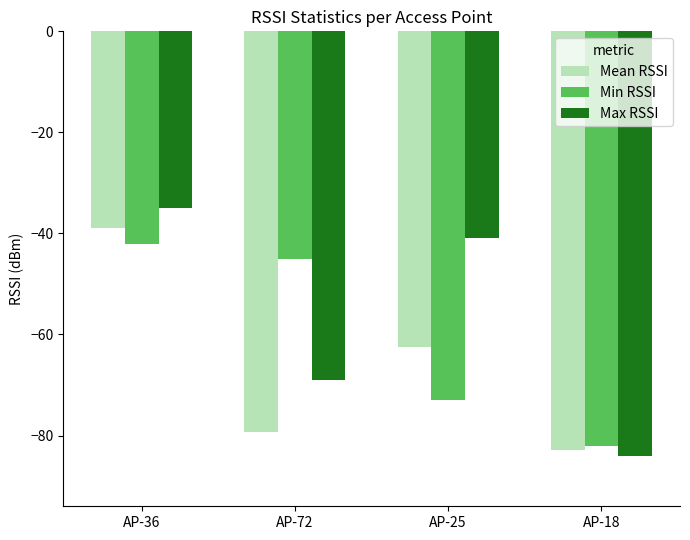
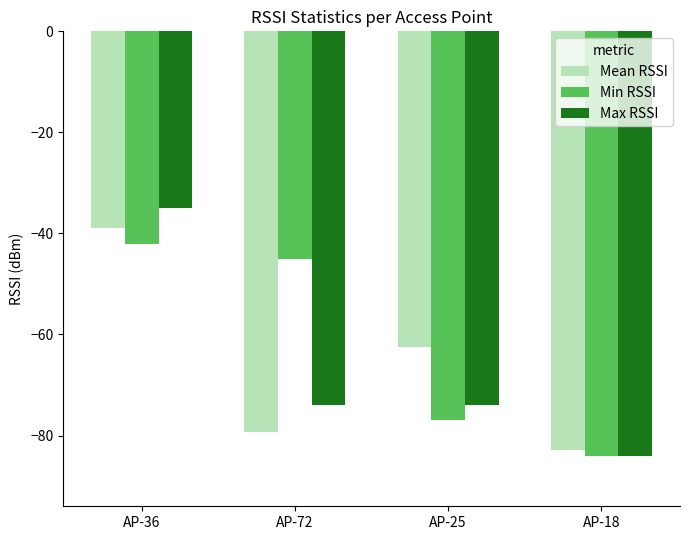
Max RSSI, AP-72: -69 -> -74
Min RSSI, AP-25: -73 -> -77
Max RSSI, AP-25: -41 -> -74
Min RSSI, AP-18: -82 -> -84
